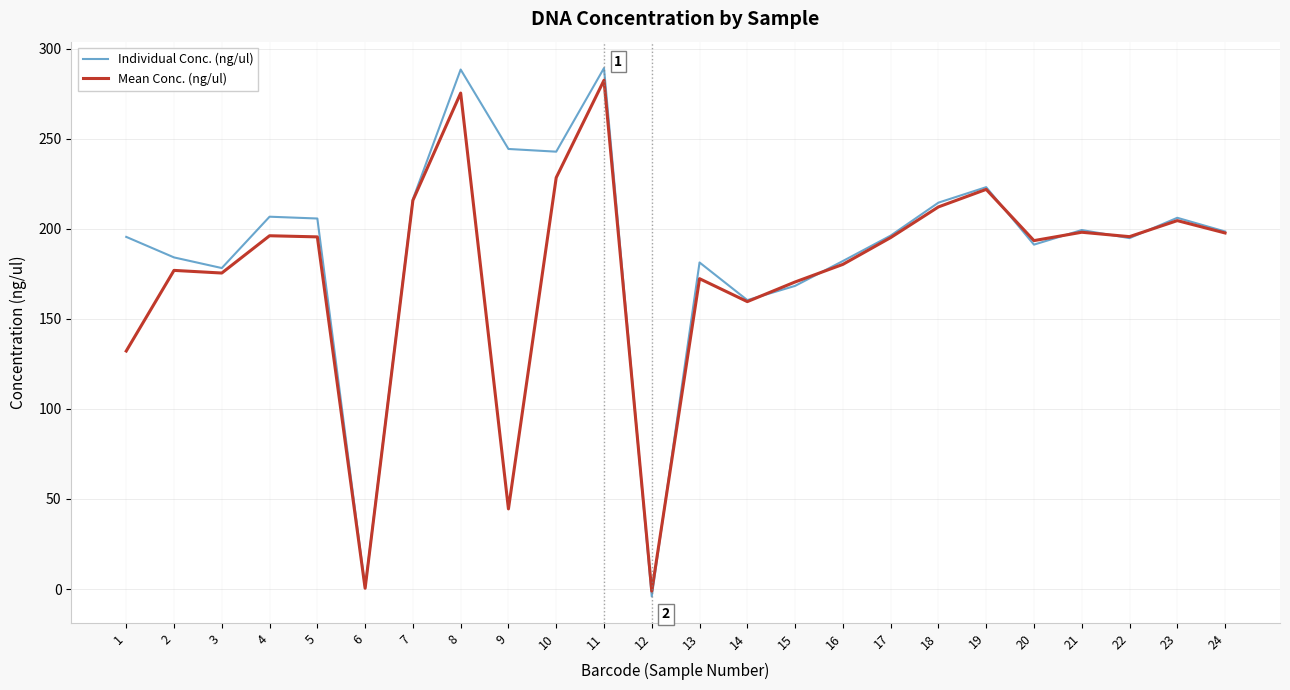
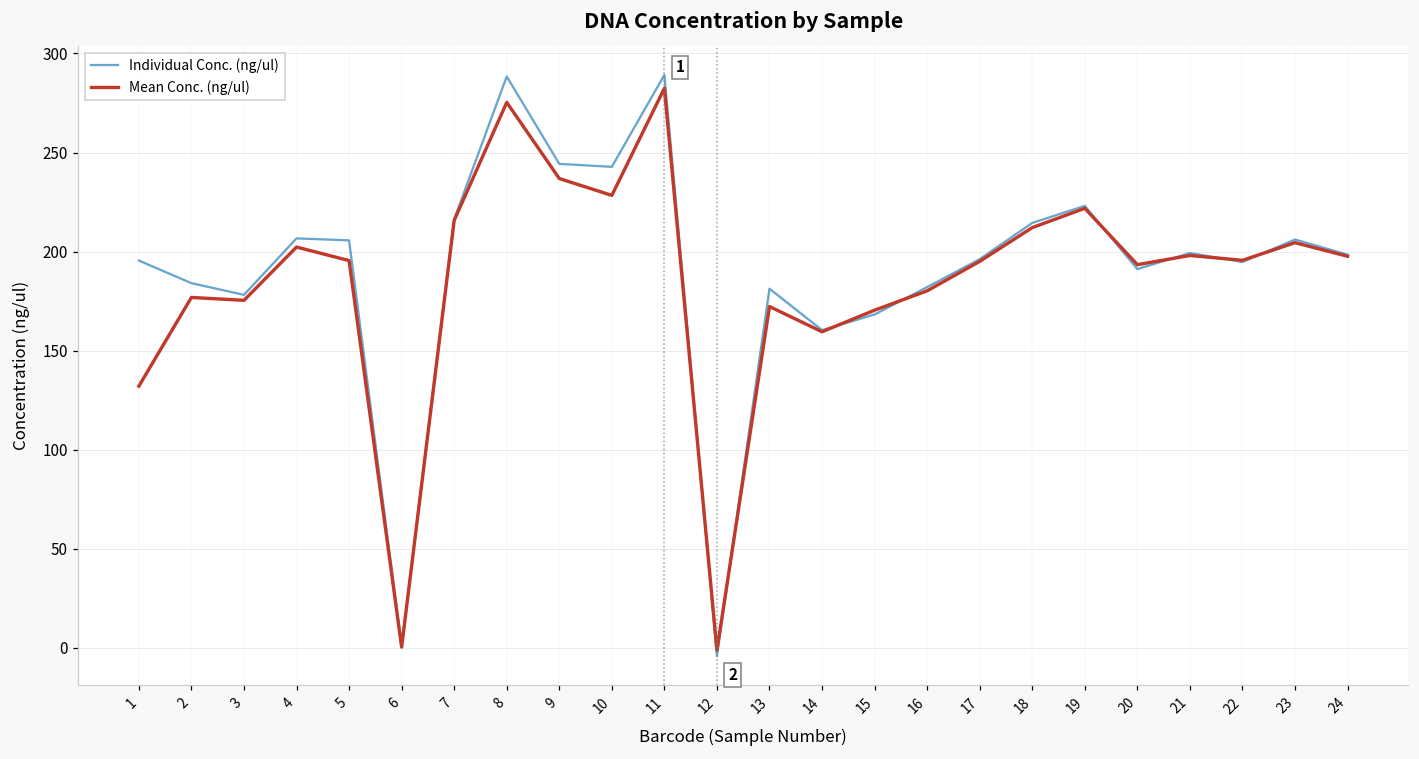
Mean Conc. (ng/ul), 4: 196 -> 202
Mean Conc. (ng/ul), 9: 45 -> 237
